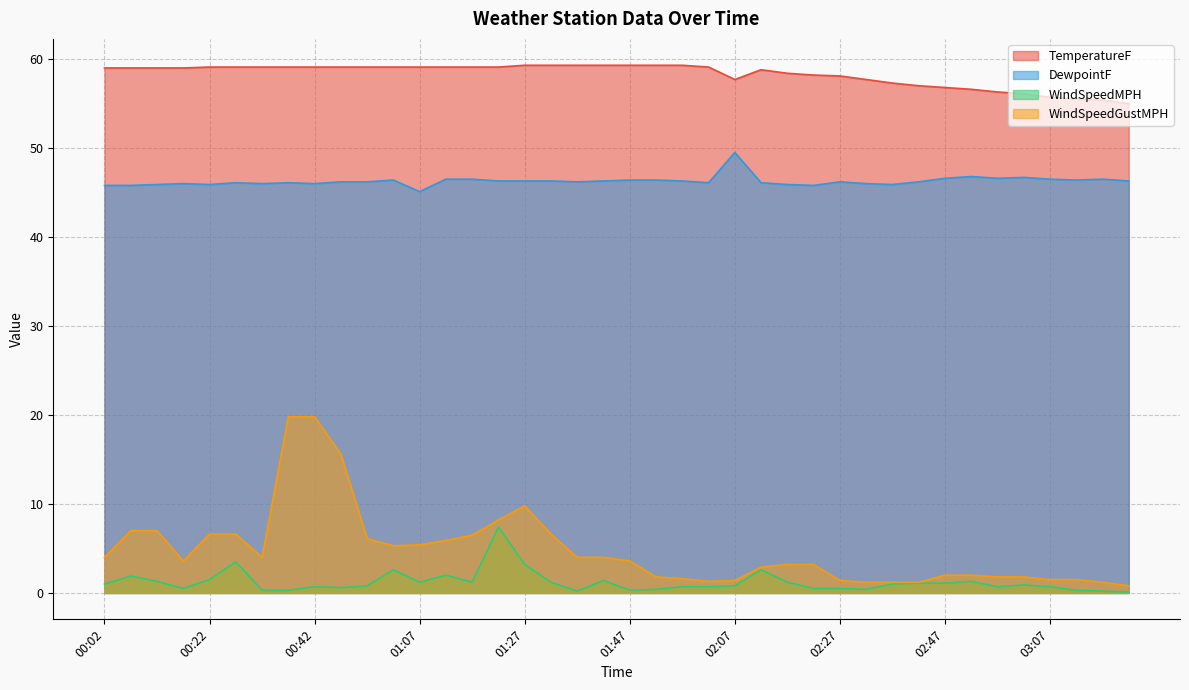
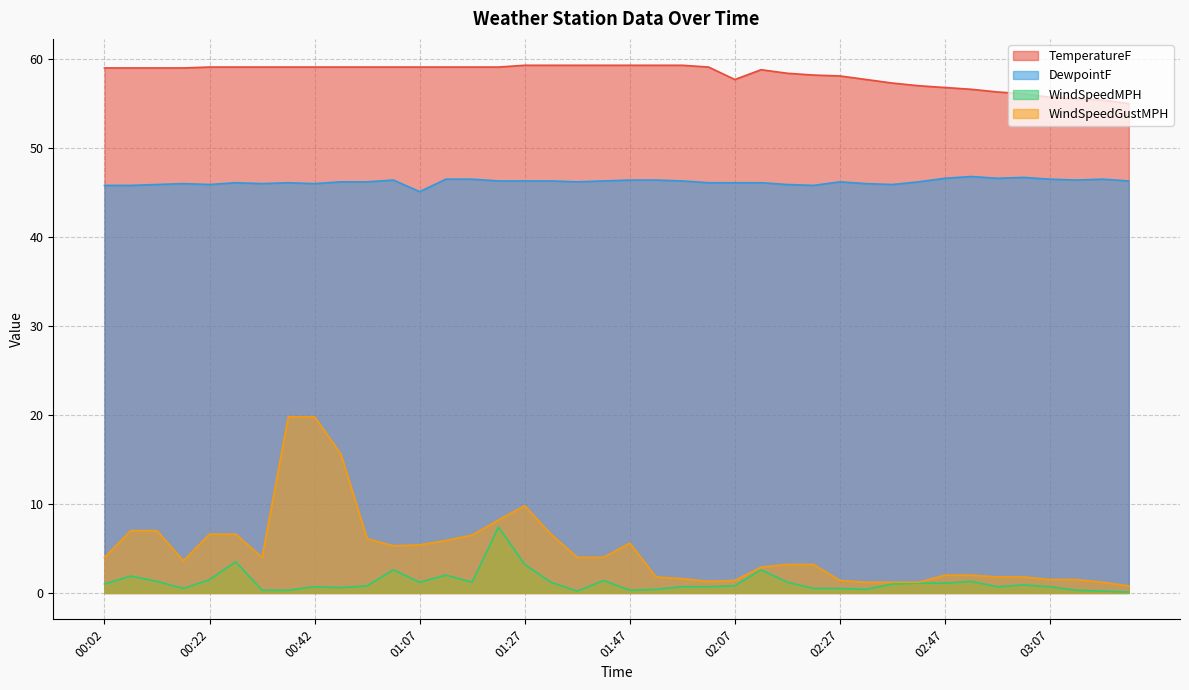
WindSpeedGustMPH, 01:47: 4 -> 6
DewpointF, 02:07: 50 -> 46
